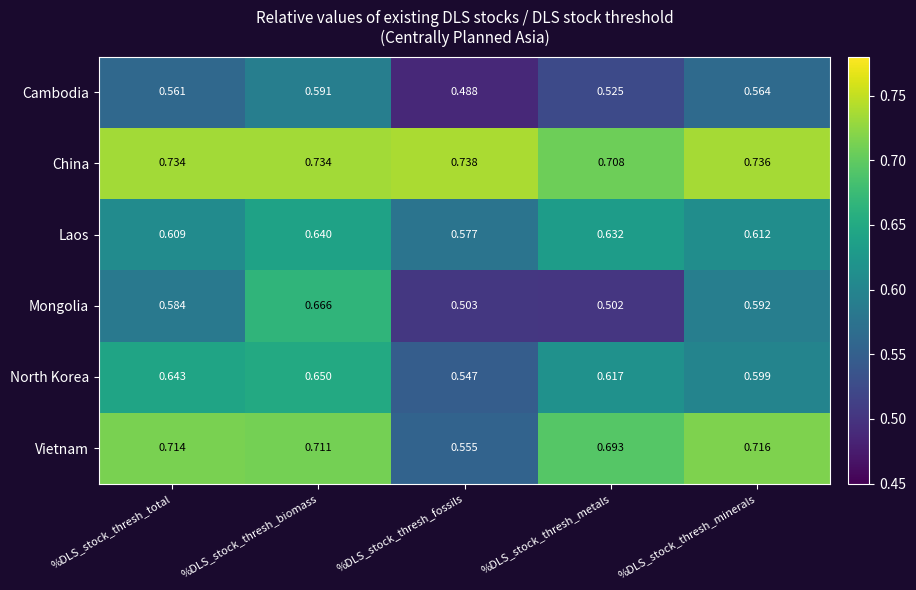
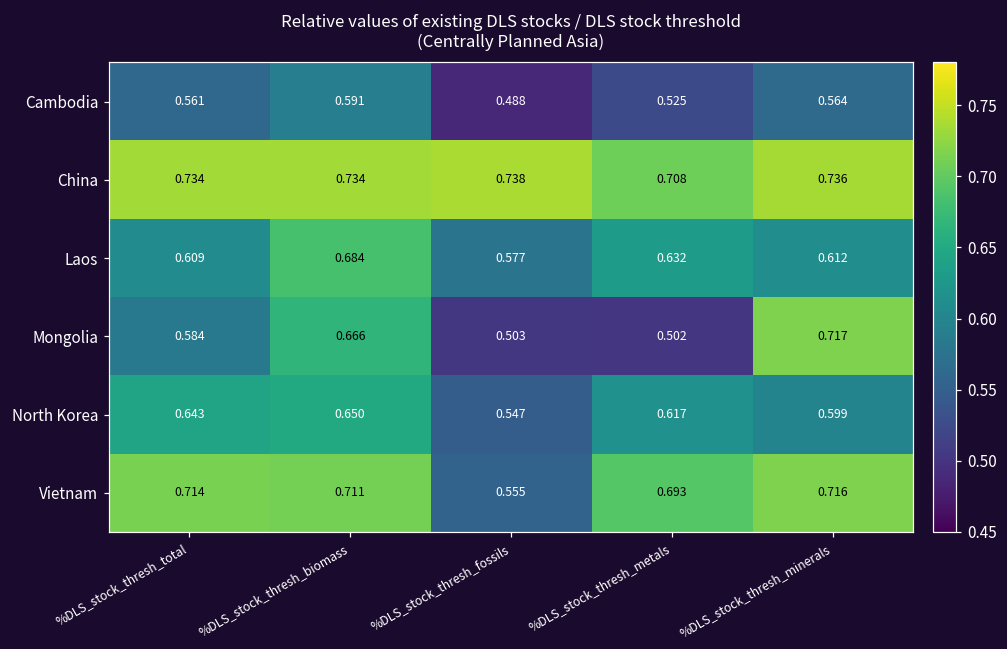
Laos, %DLS_stock_thresh_biomass: 0.640 -> 0.684
Mongolia, %DLS_stock_thresh_minerals: 0.592 -> 0.717
